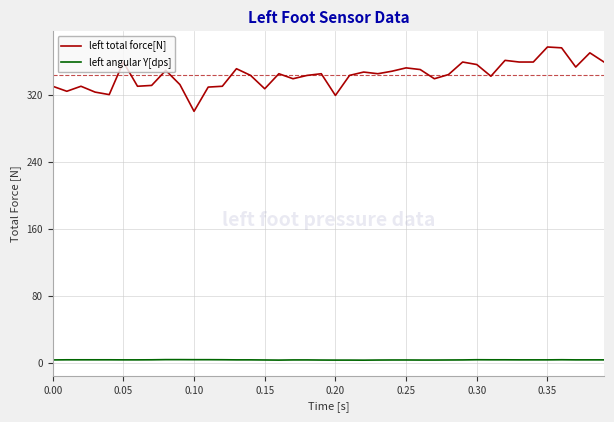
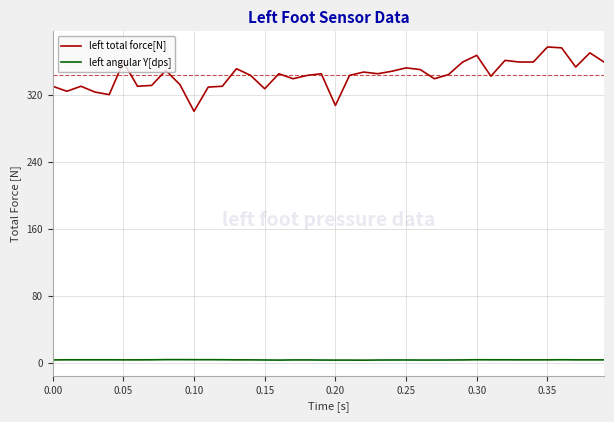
left total force[N], 0.20: 320 -> 310
left total force[N], 0.30: 360 -> 370
